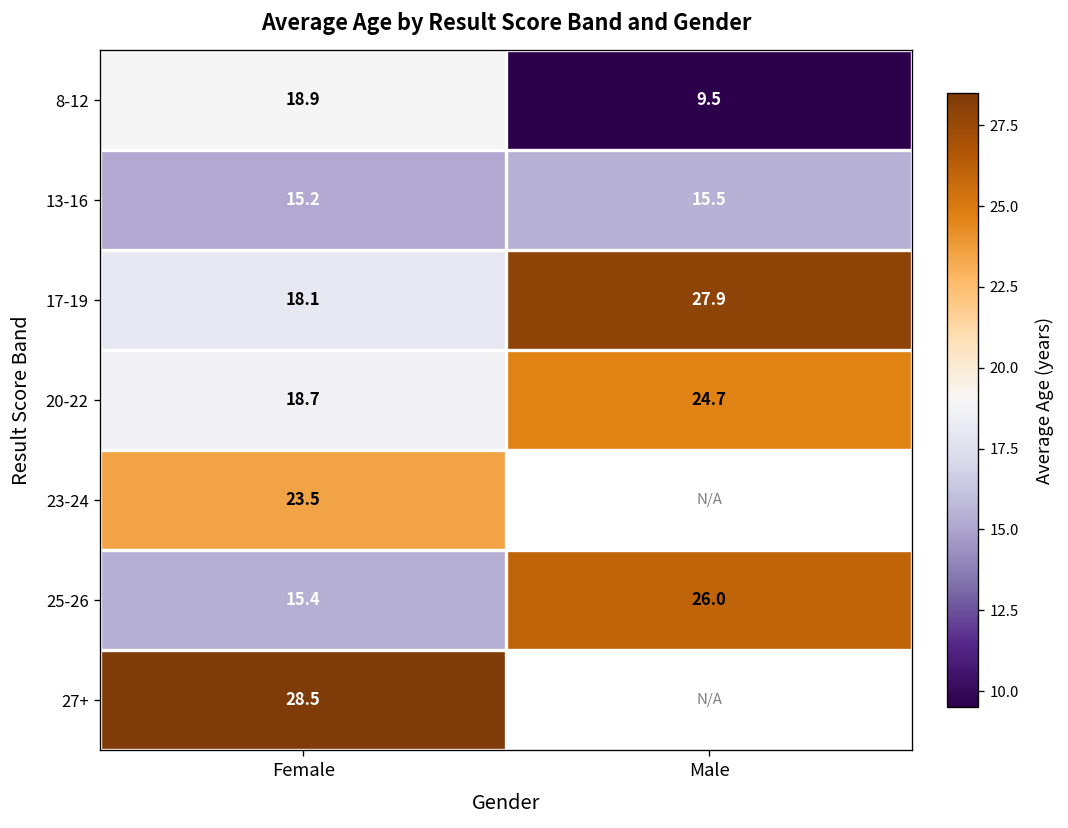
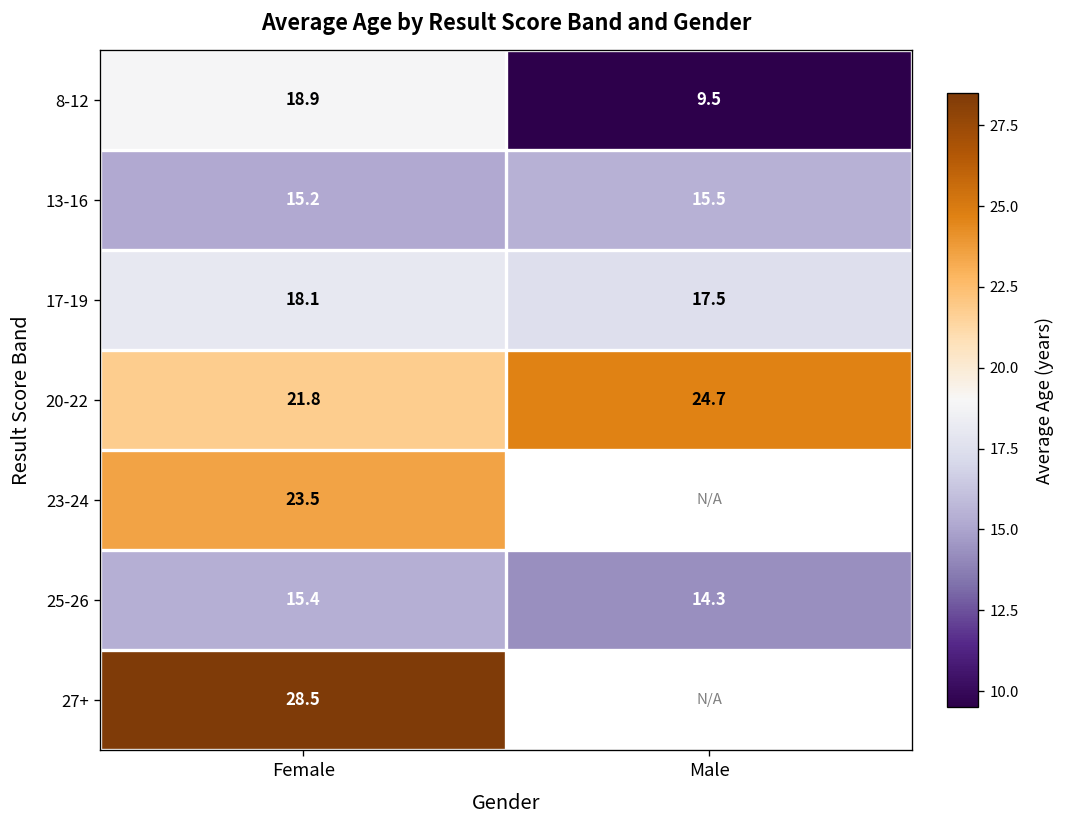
17-19, Male: 27.9 -> 17.5
20-22, Female: 18.7 -> 21.8
25-26, Male: 26.0 -> 14.3
